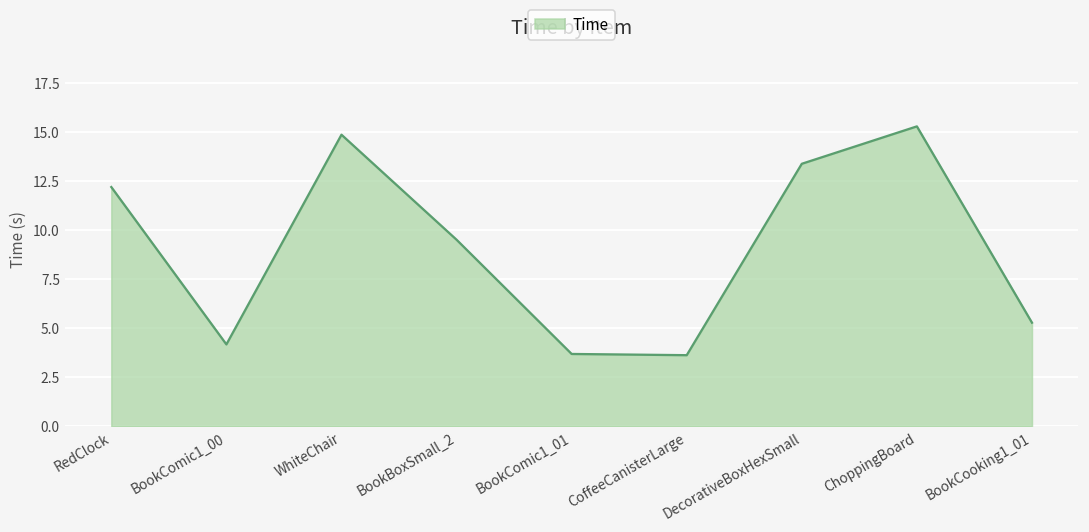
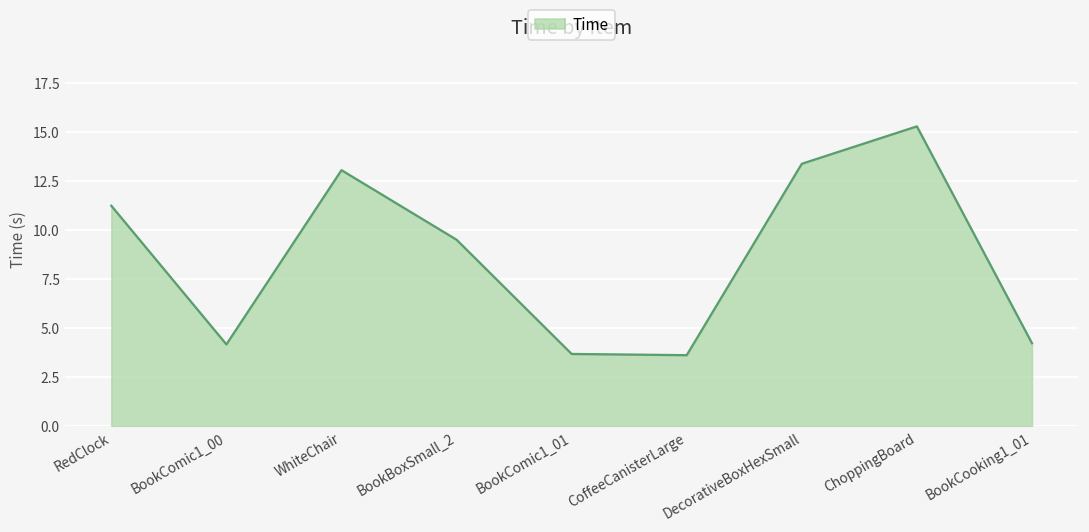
RedClock: 12.2 -> 11.2
WhiteChair: 14.9 -> 13.1
BookCooking1_01: 5.3 -> 4.2
